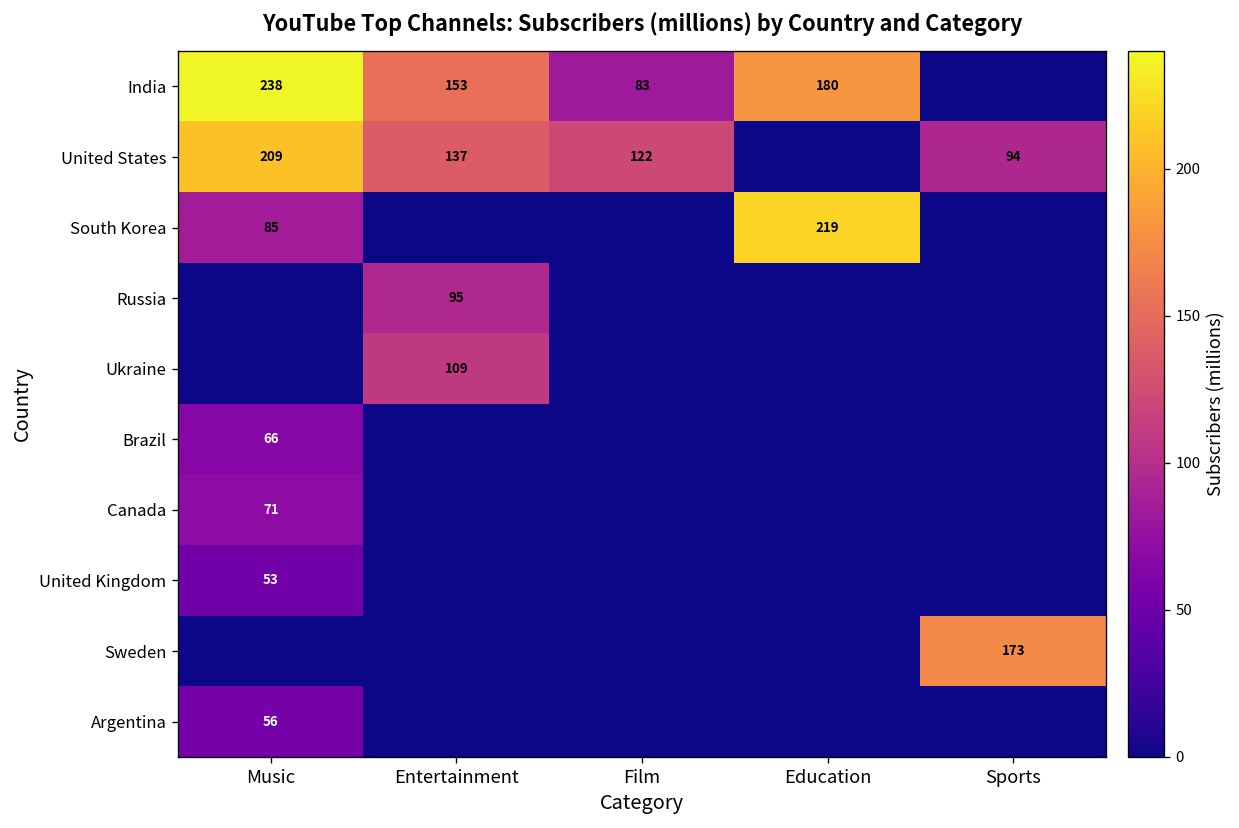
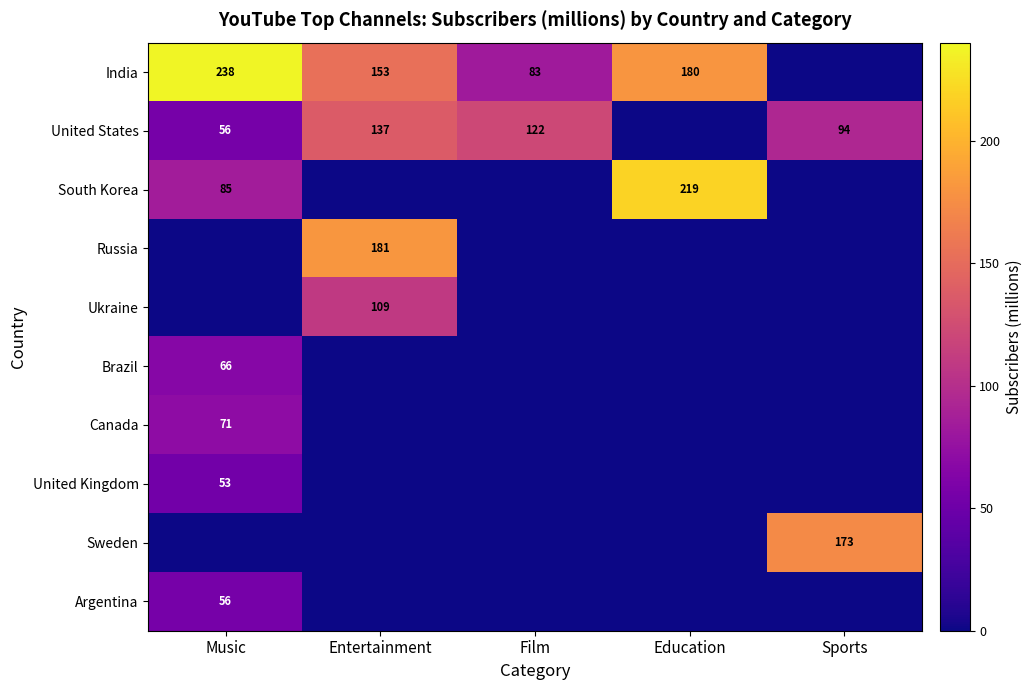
United States, Music: 209 -> 56
Russia, Entertainment: 95 -> 181
